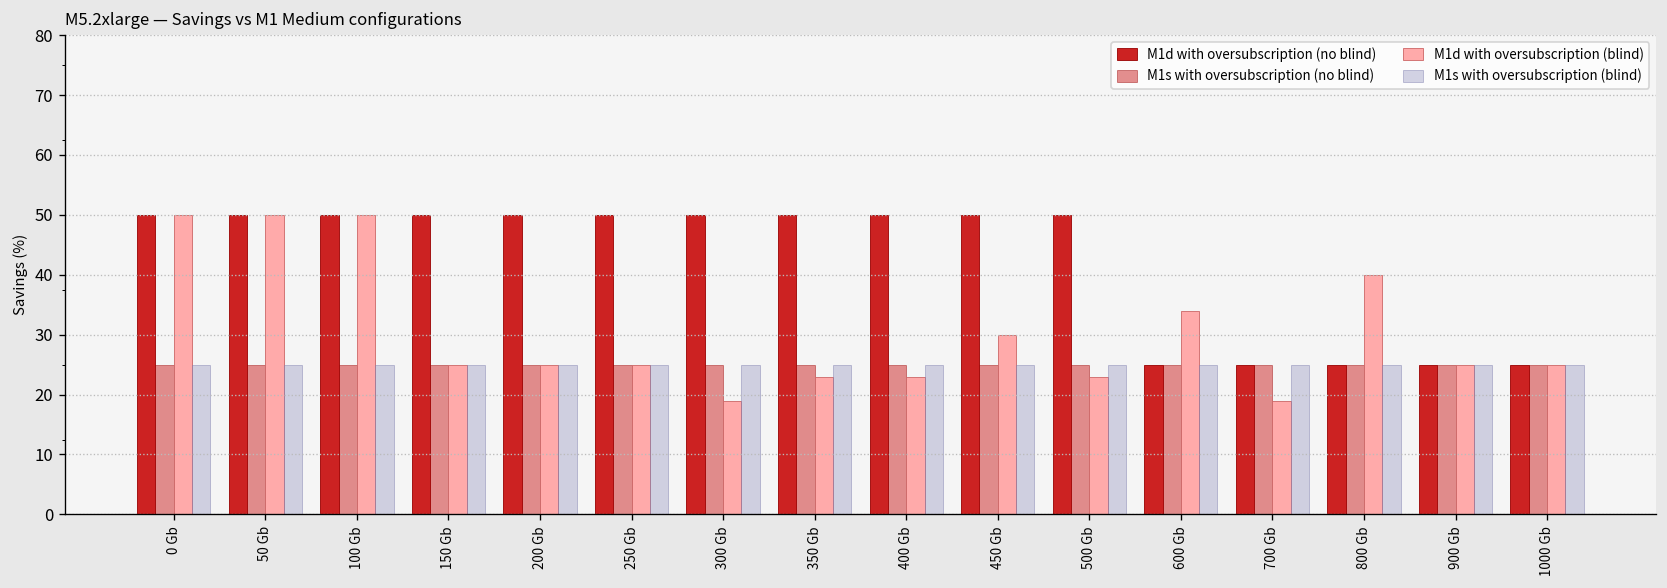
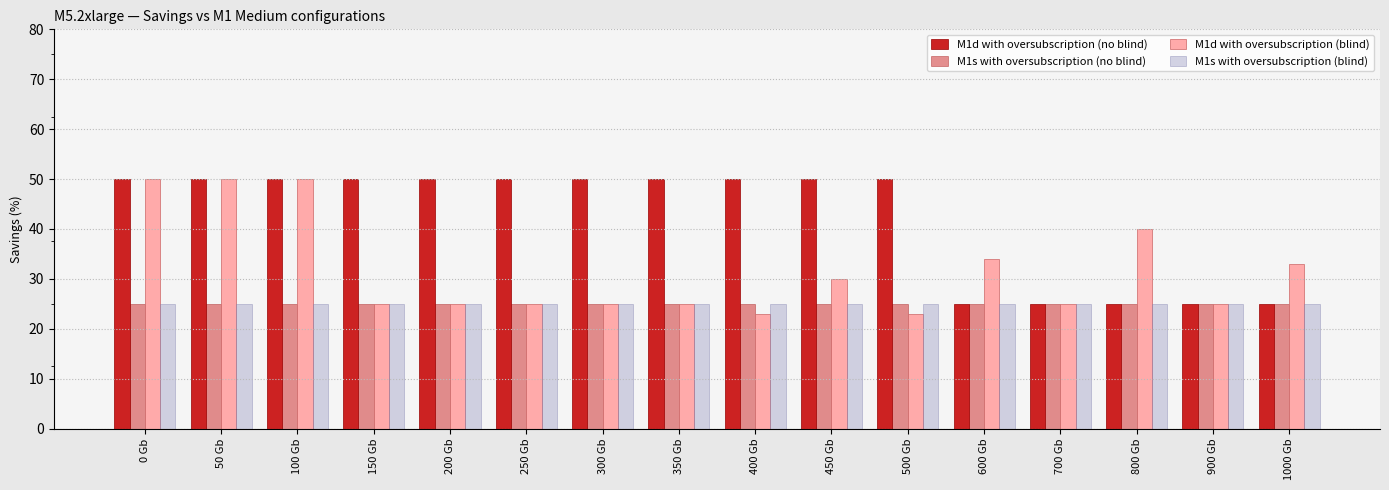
M1d with oversubscription (blind), 300 Gb: 19 -> 25
M1d with oversubscription (blind), 350 Gb: 23 -> 25
M1d with oversubscription (blind), 700 Gb: 19 -> 25
M1d with oversubscription (blind), 1000 Gb: 25 -> 33
